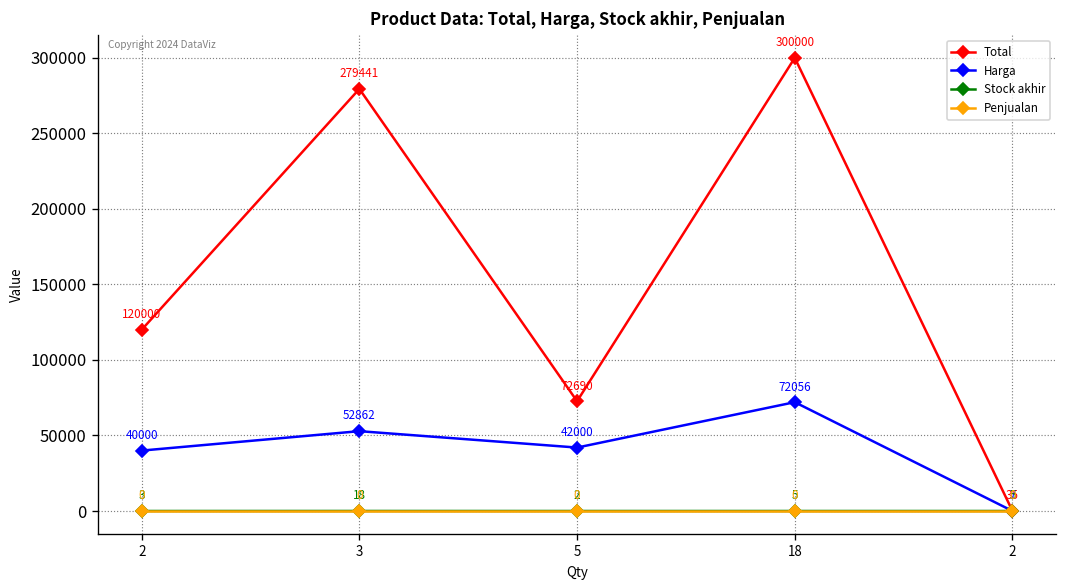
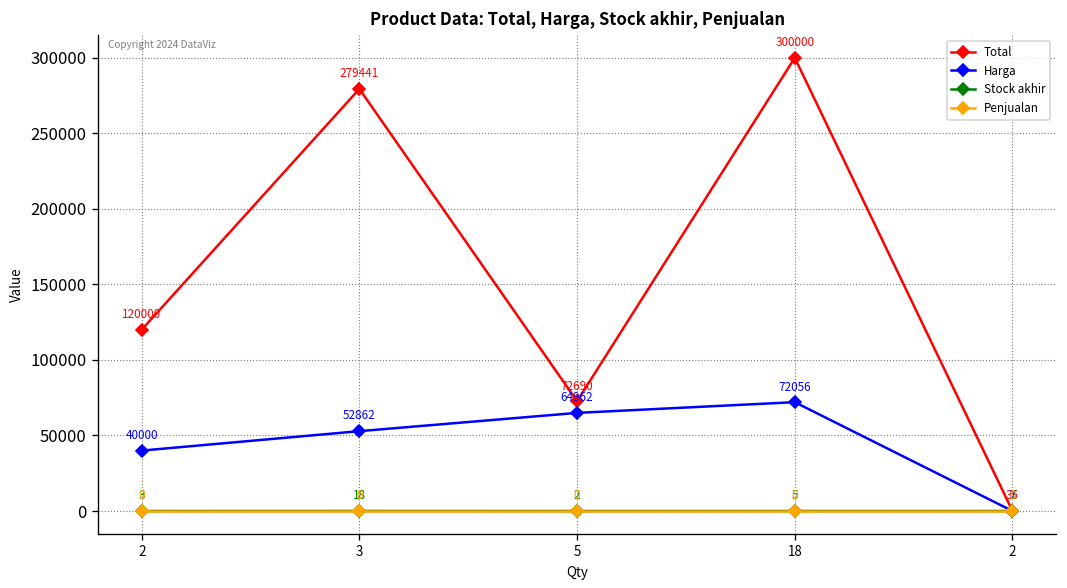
Harga, 5: 42000 -> 64962
